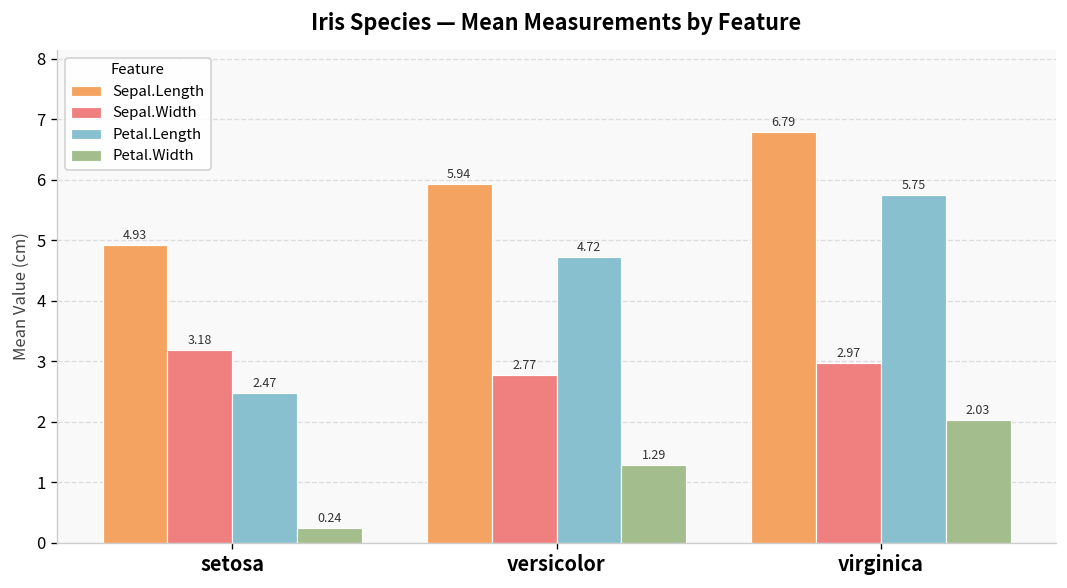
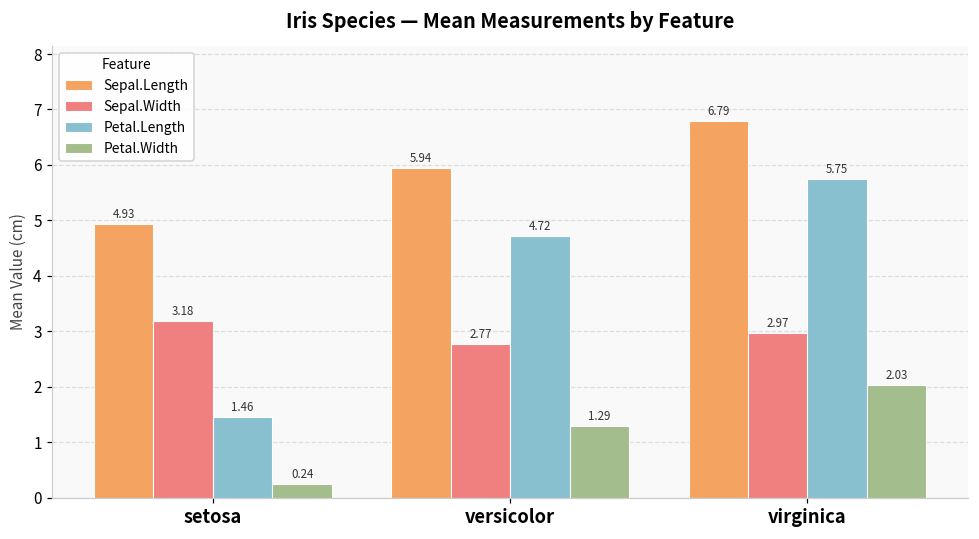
Petal.Length, setosa: 2.47 -> 1.46
